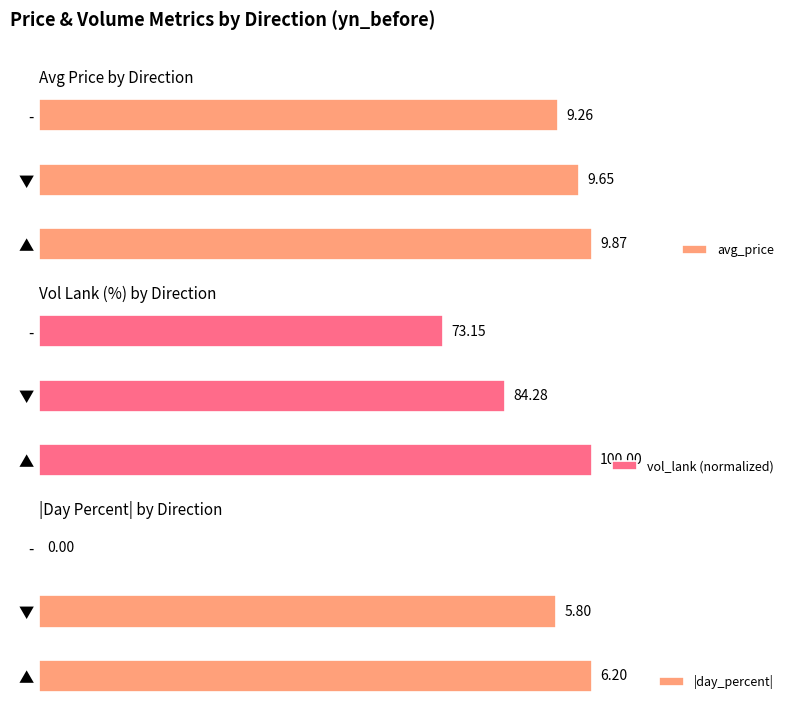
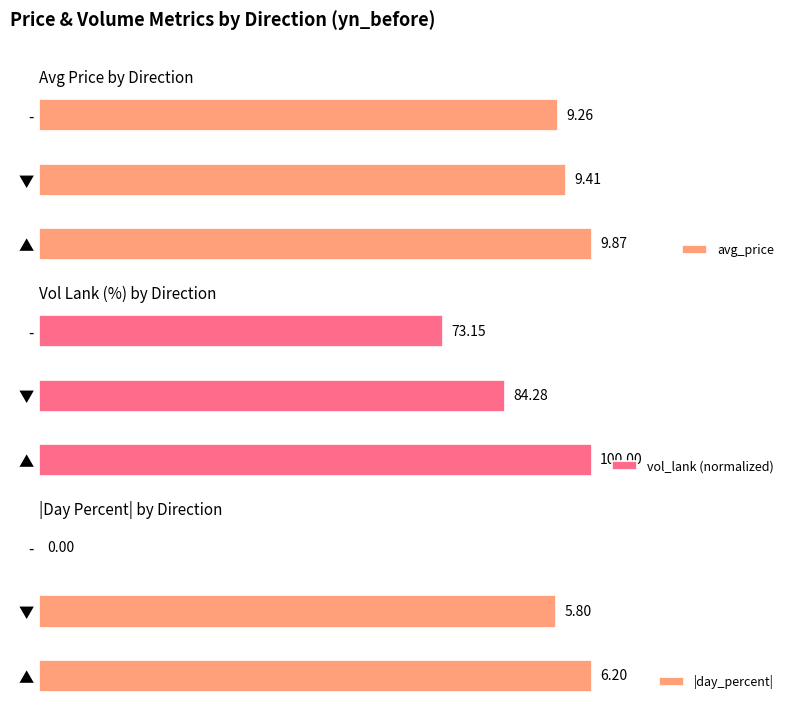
Avg Price by Direction, ▼: 9.65 -> 9.41
